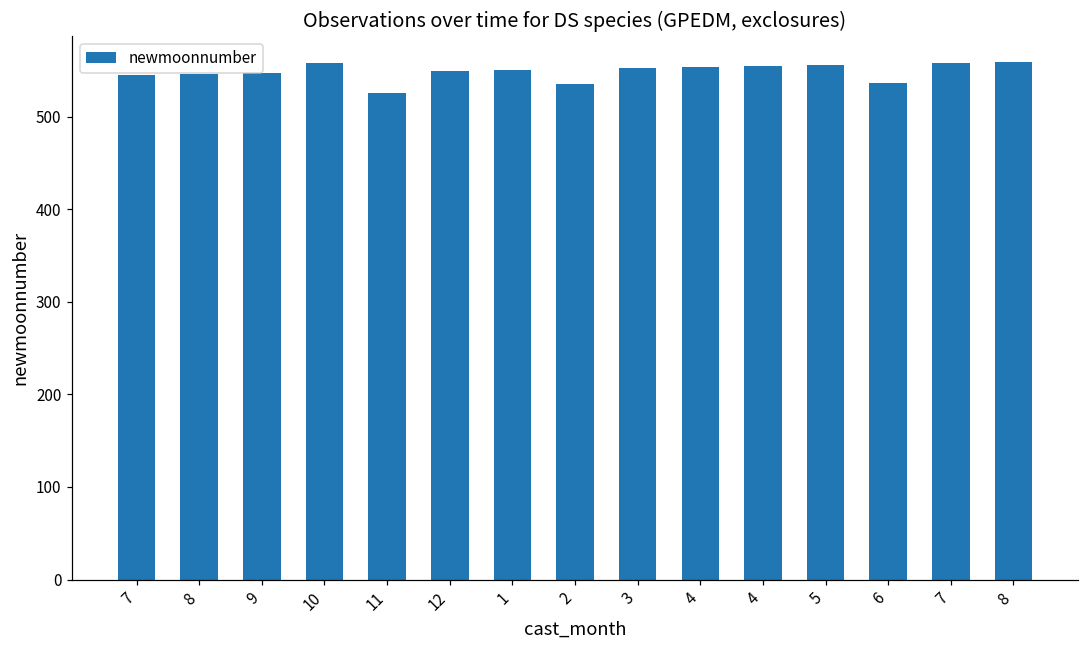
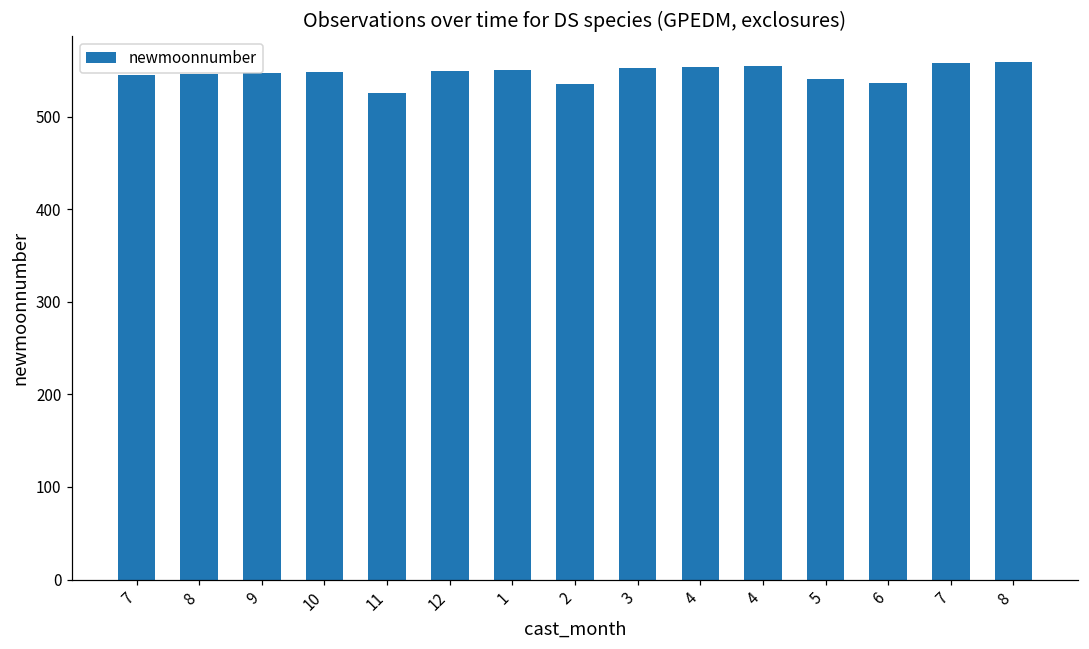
10: 560 -> 550
5: 560 -> 540
